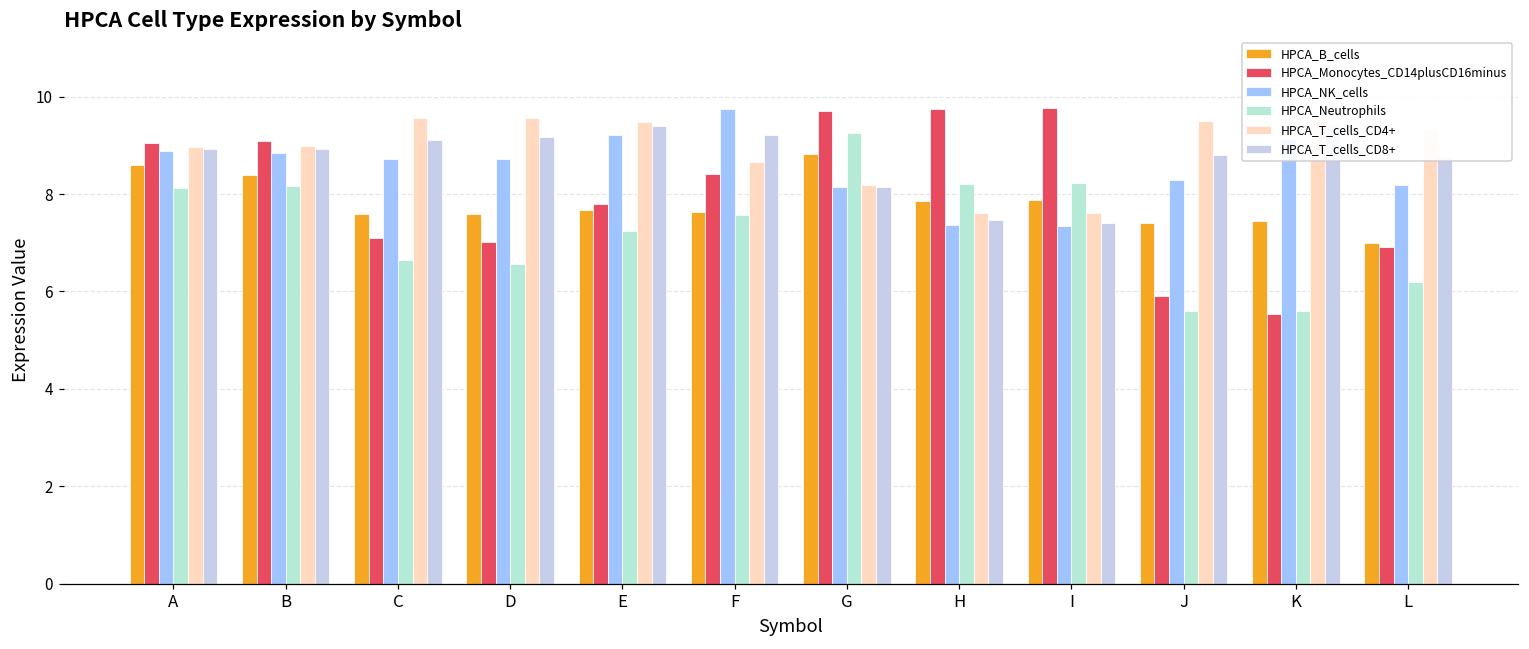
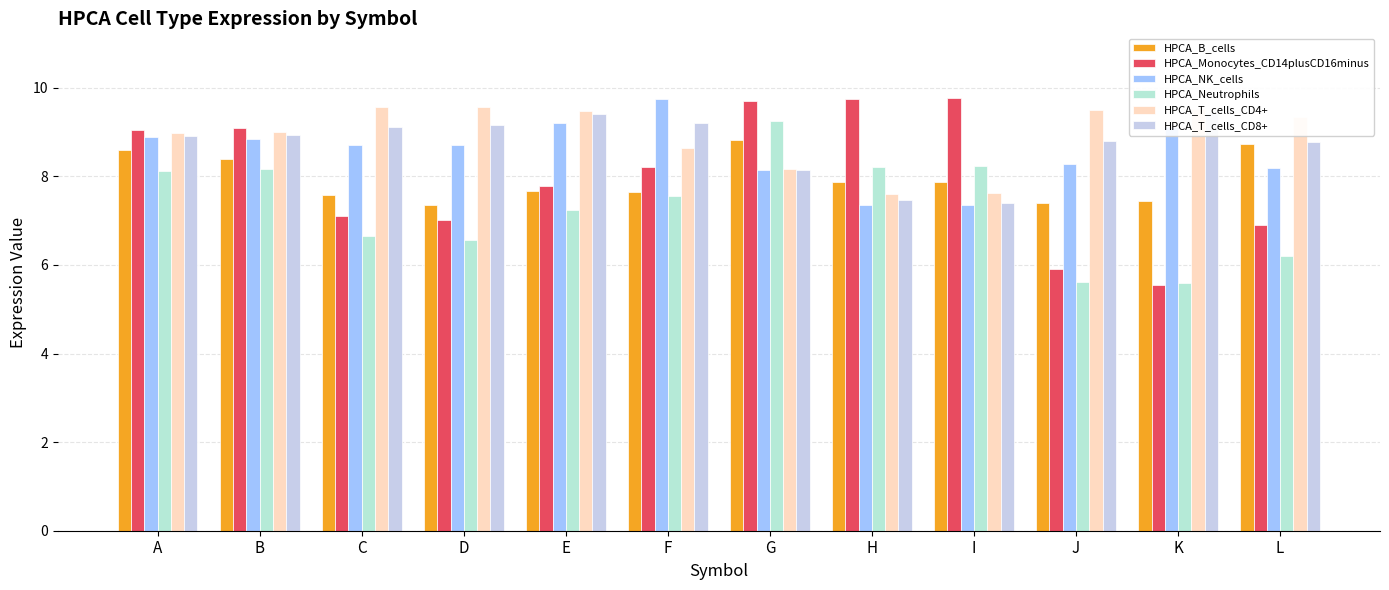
HPCA_B_cells, D: 7.6 -> 7.4
HPCA_Monocytes_CD14plusCD16minus, F: 8.4 -> 8.2
HPCA_B_cells, L: 7.0 -> 8.7
